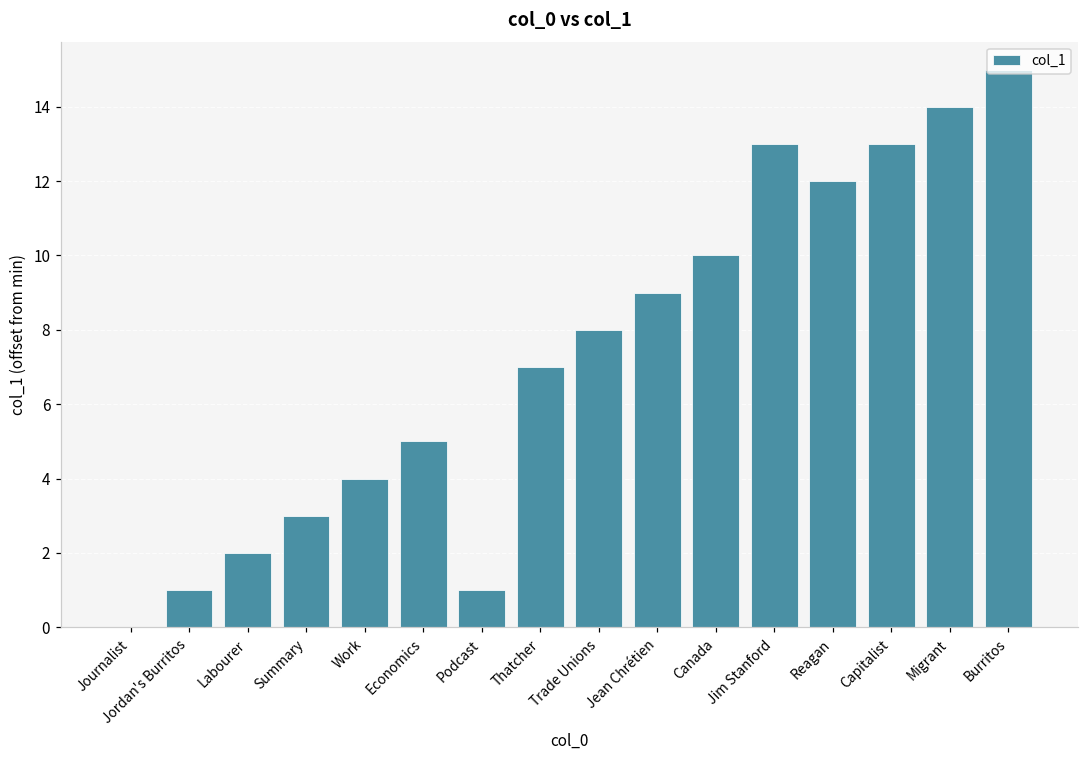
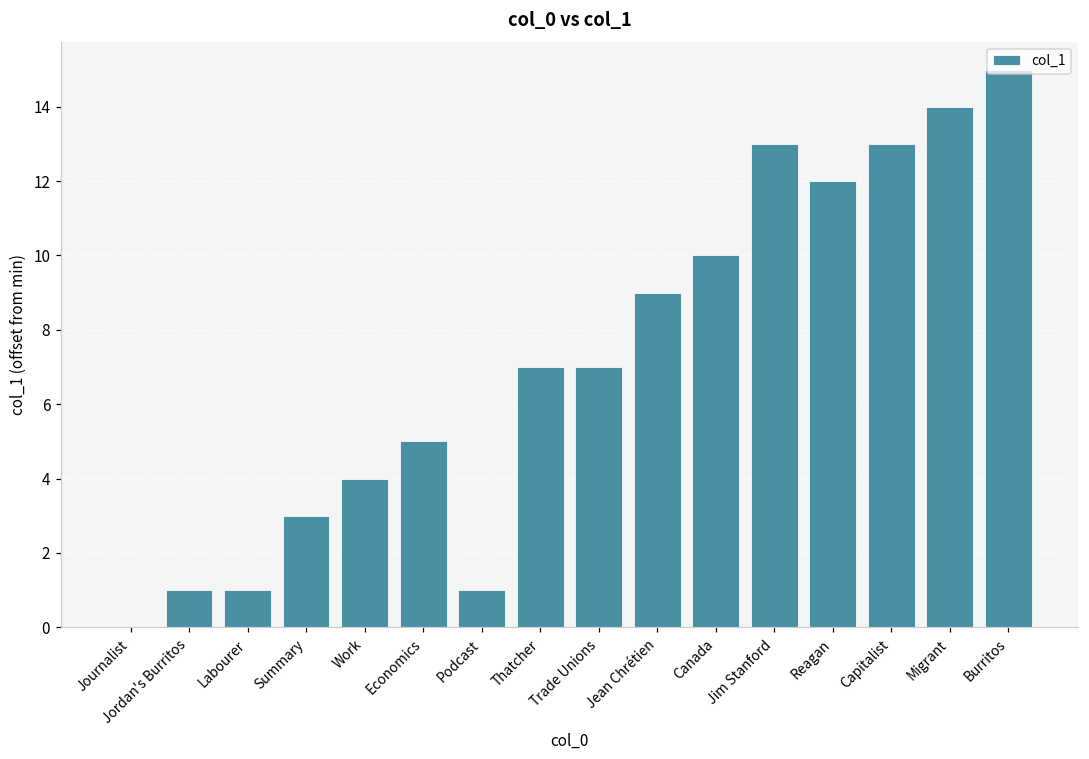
Labourer: 2.0 -> 1.0
Trade Unions: 8.0 -> 7.0
